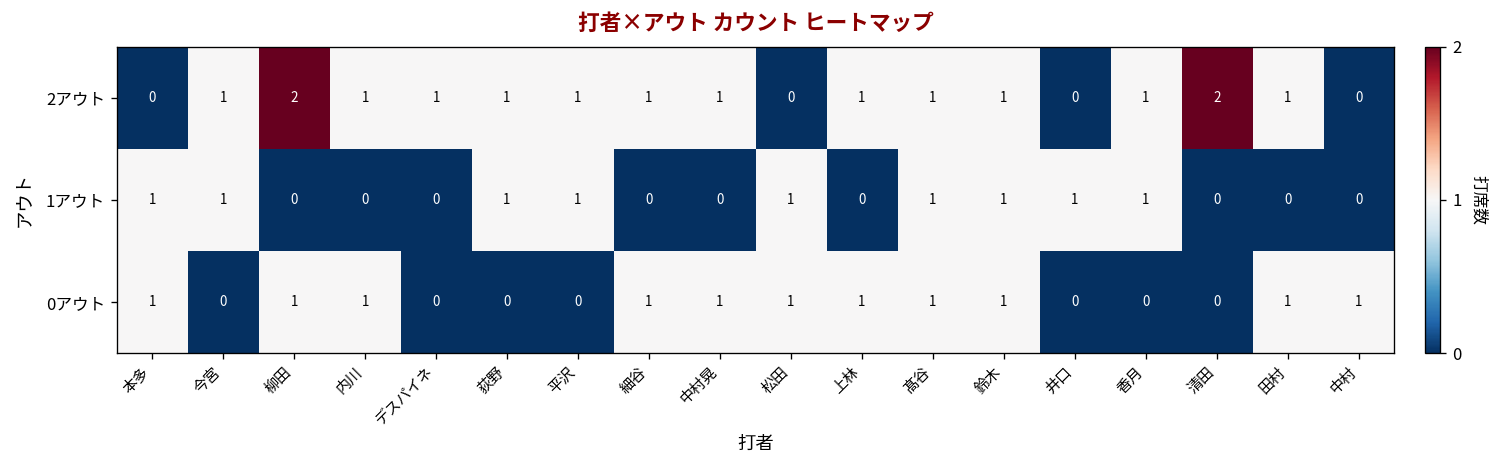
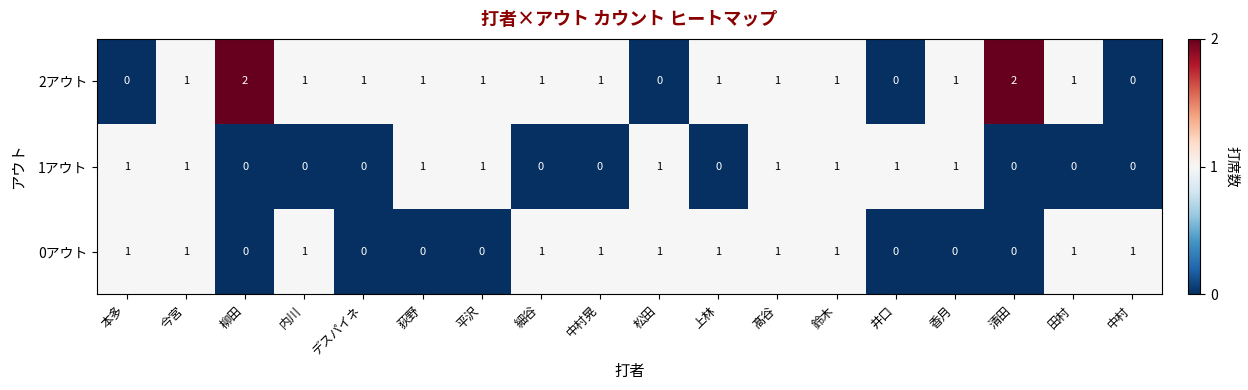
0アウト, 今宮: 0 -> 1
0アウト, 柳田: 1 -> 0
